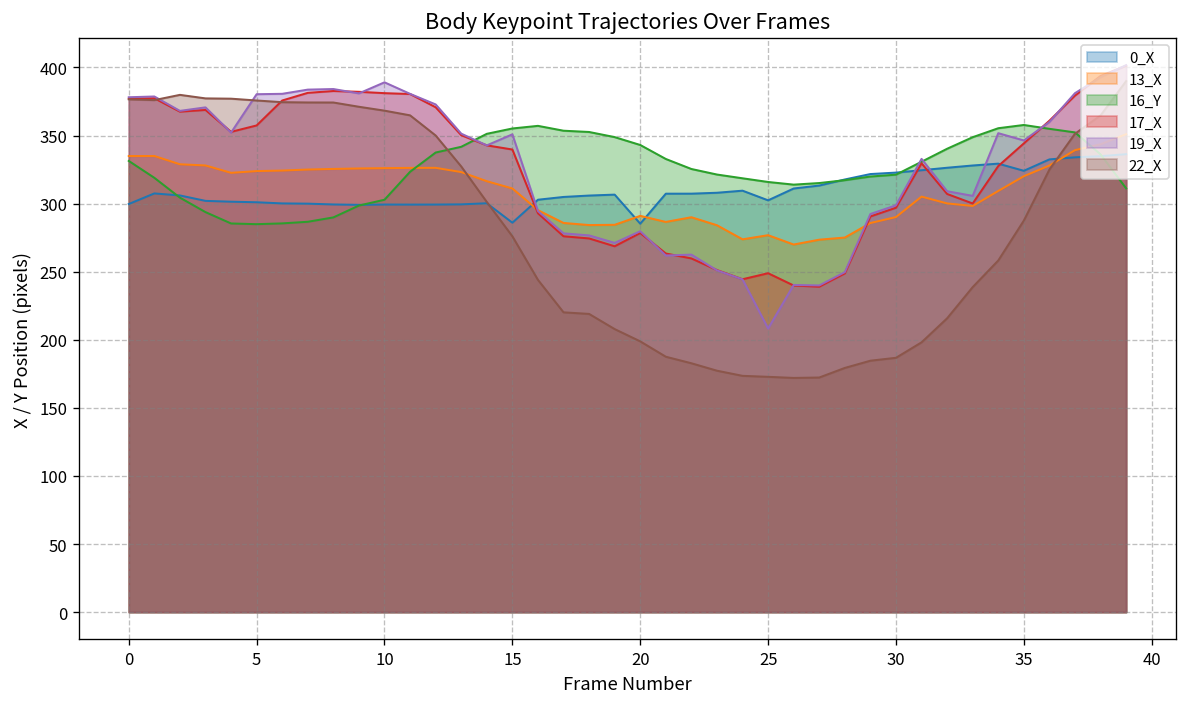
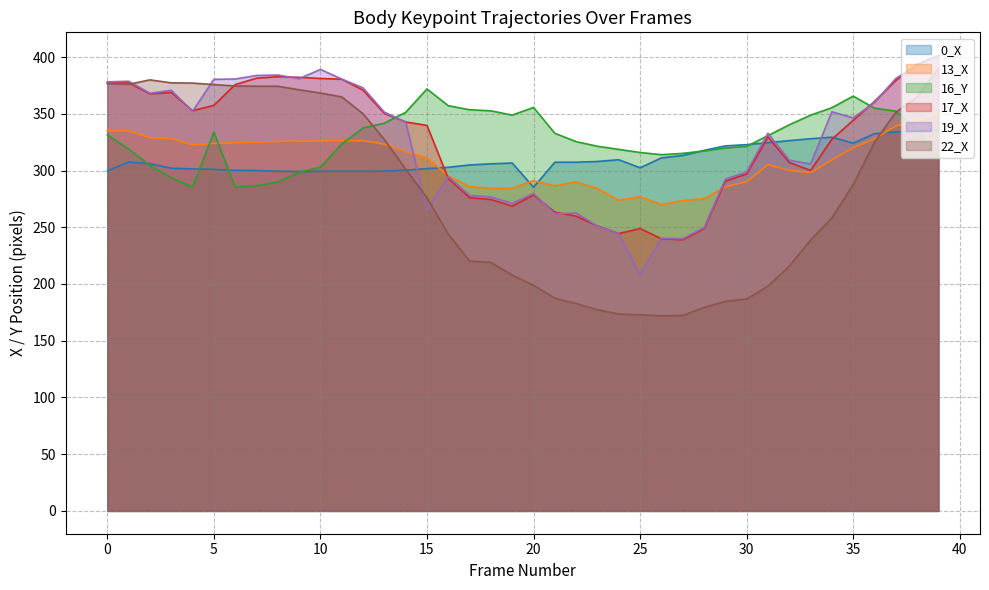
16_Y, 5: 285 -> 334
0_X, 15: 286 -> 302
16_Y, 15: 355 -> 372
19_X, 15: 351 -> 265
16_Y, 20: 343 -> 356
16_Y, 35: 358 -> 366
